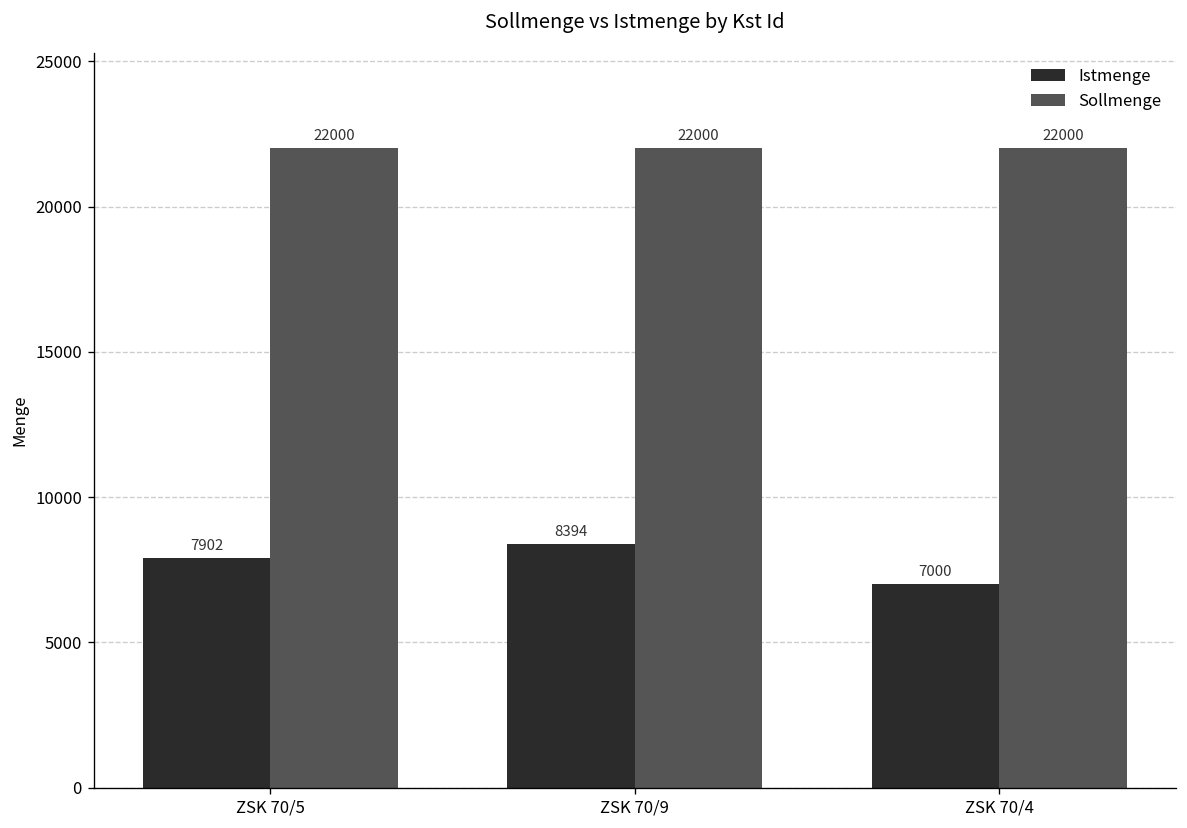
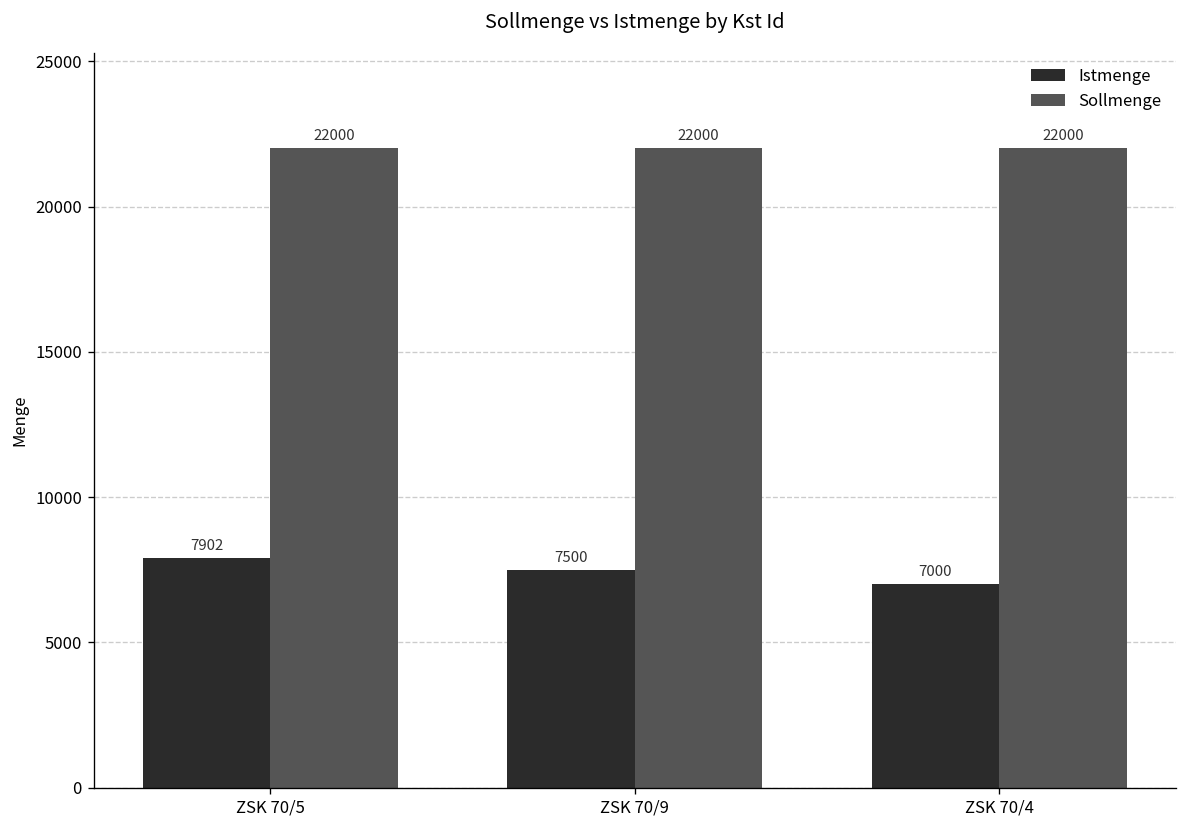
Istmenge, ZSK 70/9: 8394 -> 7500
